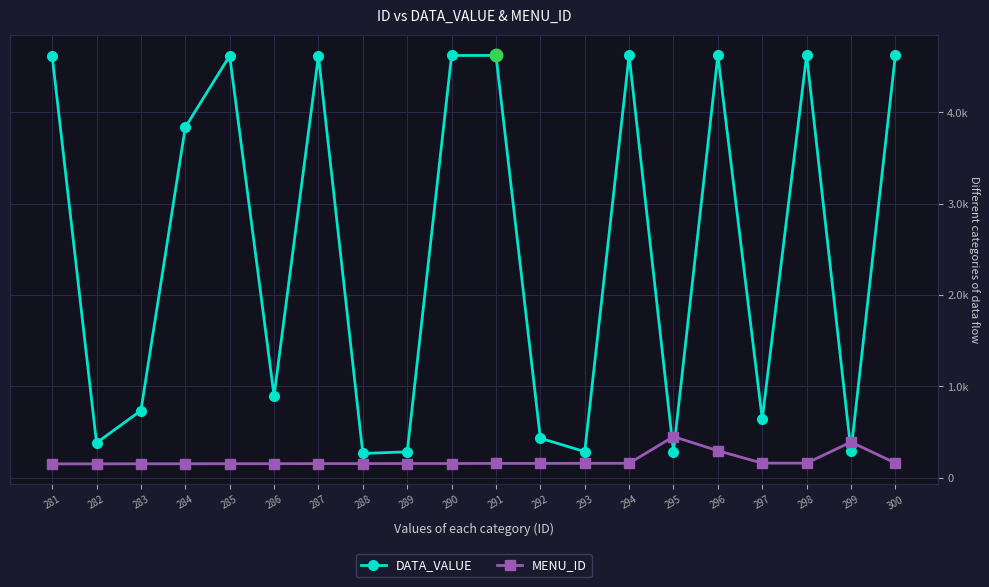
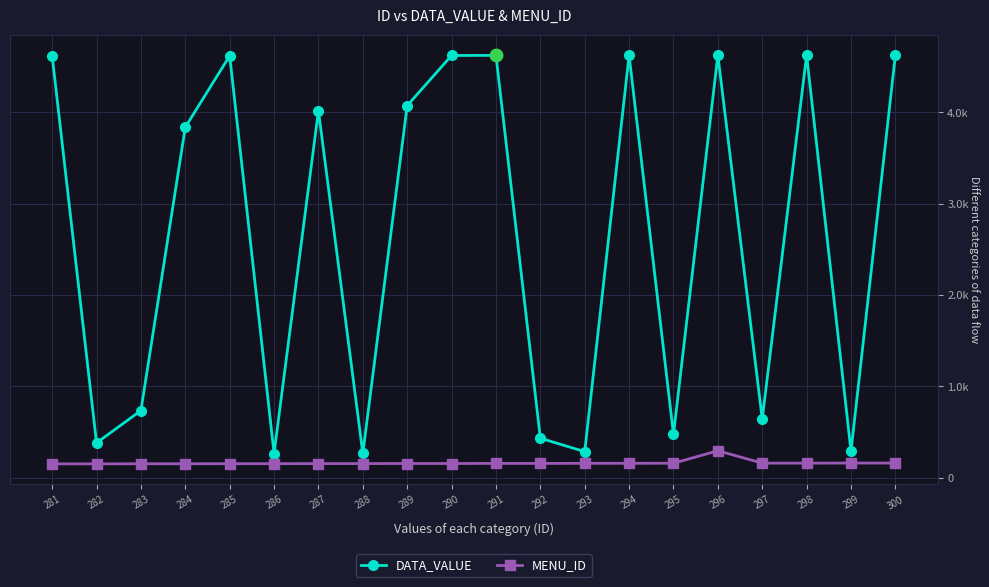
DATA_VALUE, 286: 900 -> 300
DATA_VALUE, 287: 4600 -> 4000
DATA_VALUE, 289: 300 -> 4100
DATA_VALUE, 295: 300 -> 500
MENU_ID, 295: 400 -> 200
MENU_ID, 299: 400 -> 200
